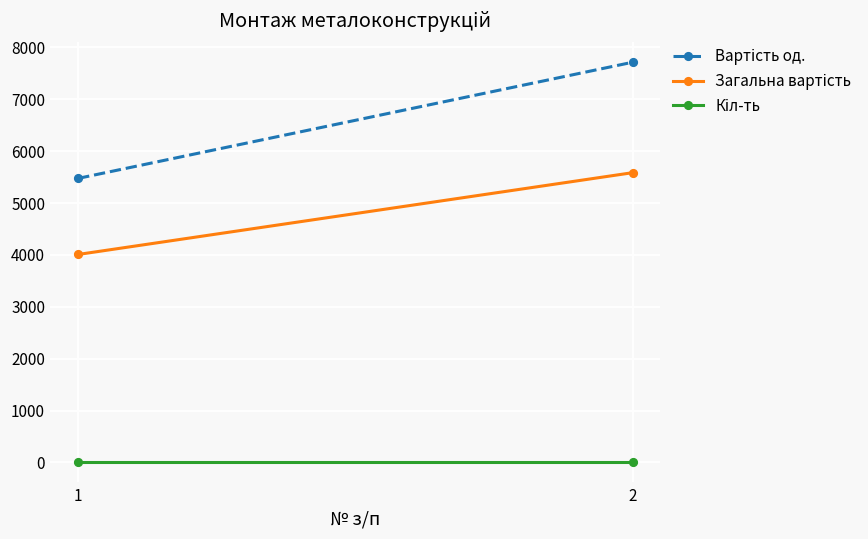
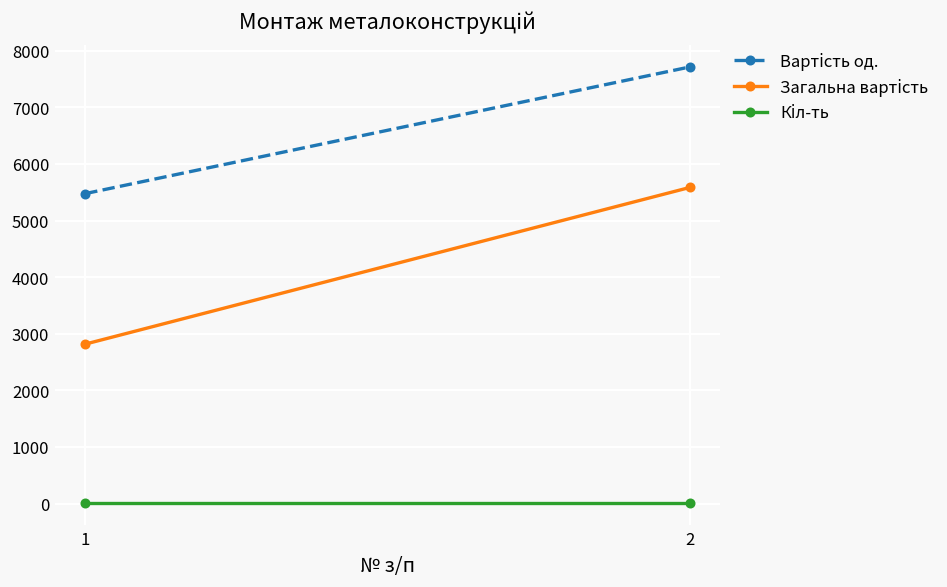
Загальна вартість, 1: 4000 -> 2800
